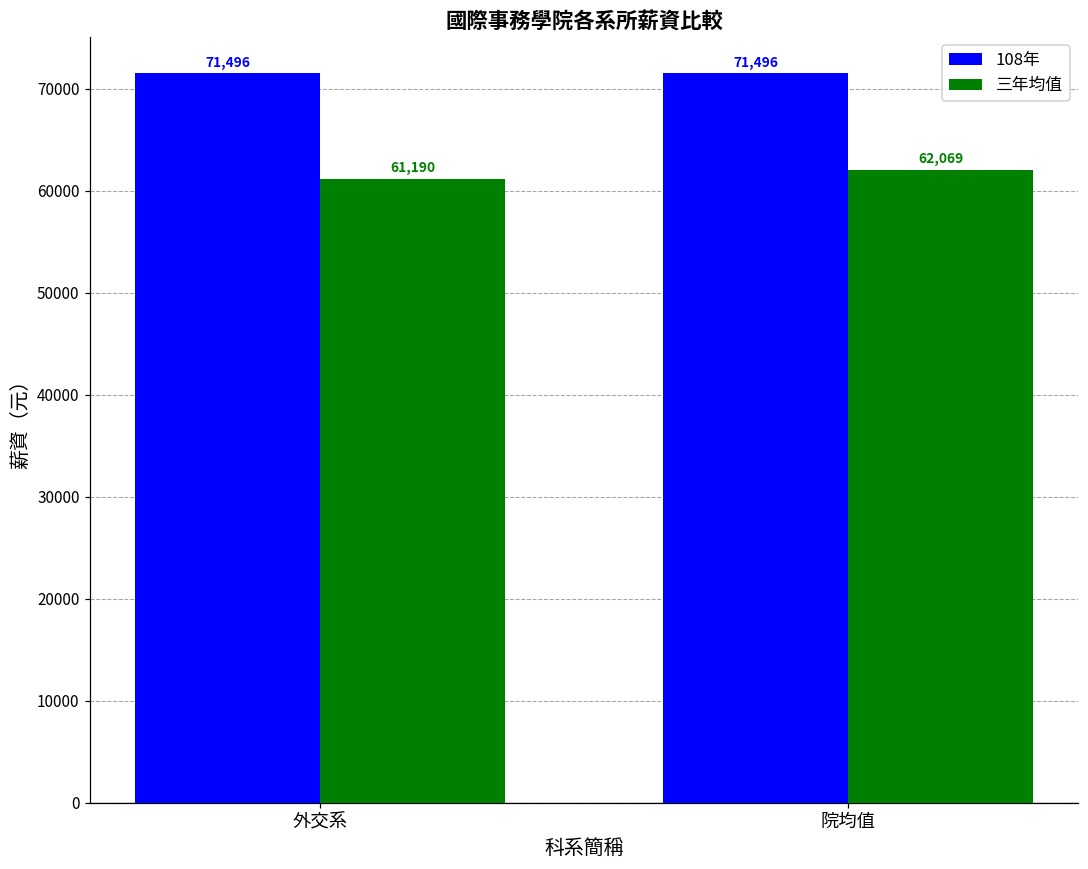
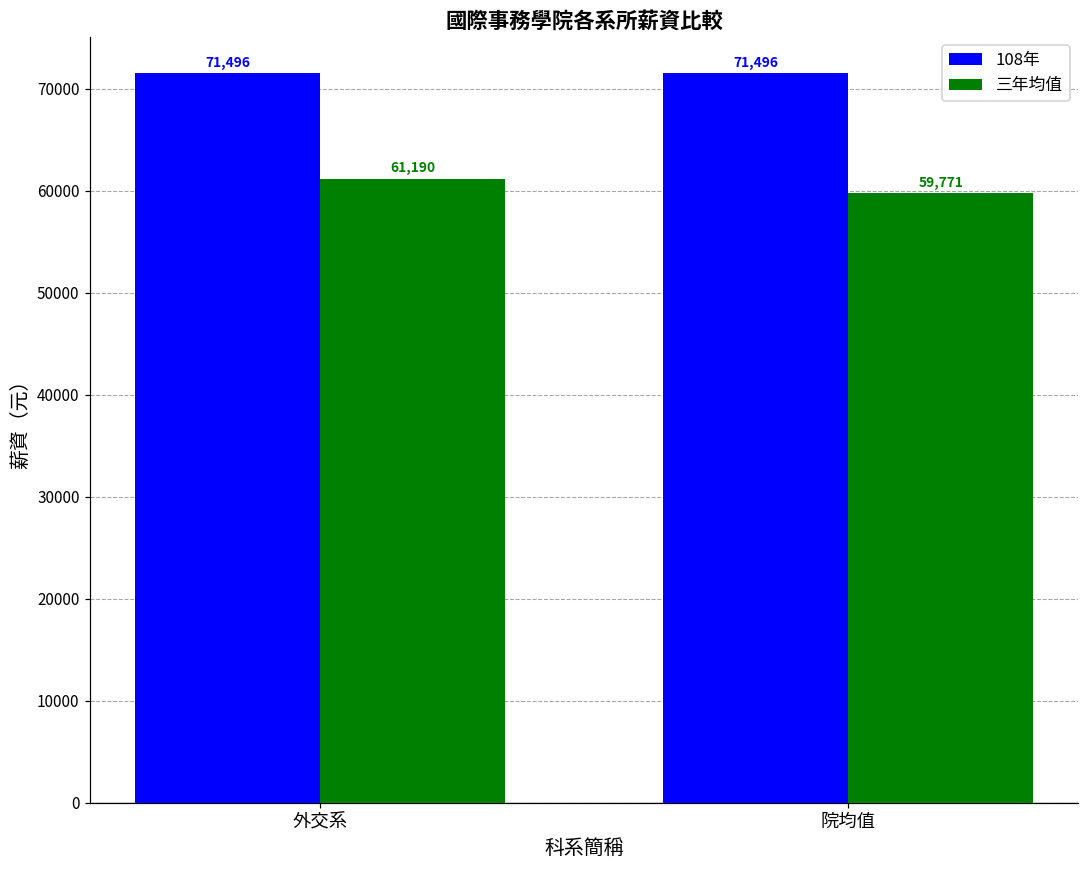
三年均值, 院均值: 62,069 -> 59,771
